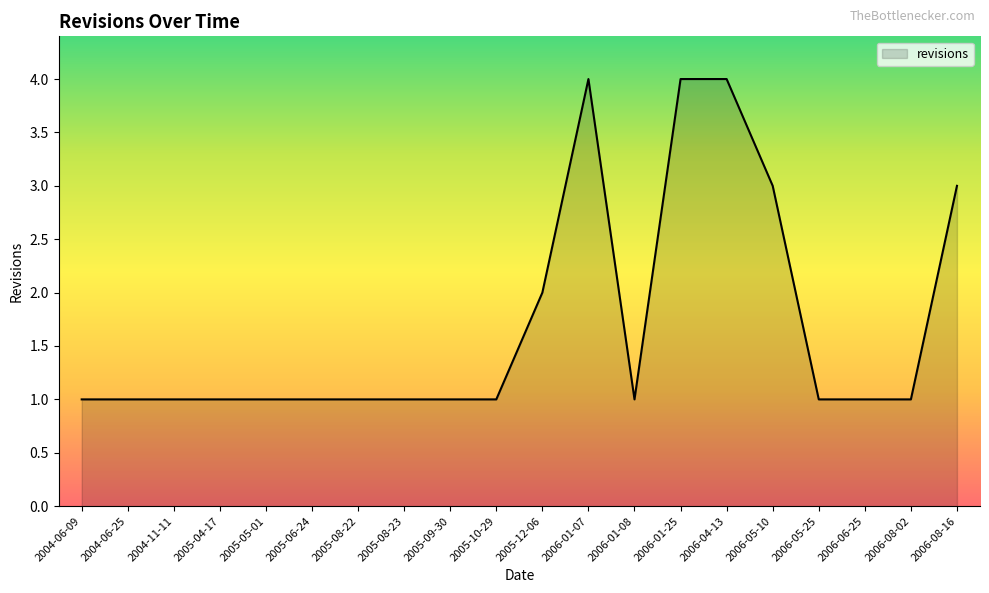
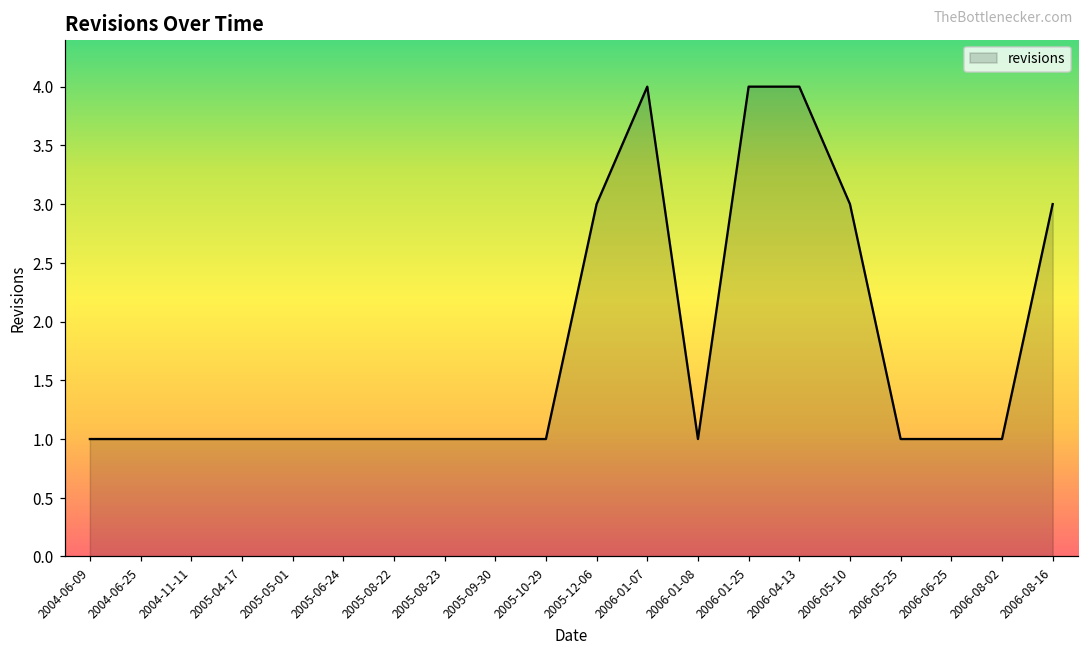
2005-12-06: 2 -> 3
